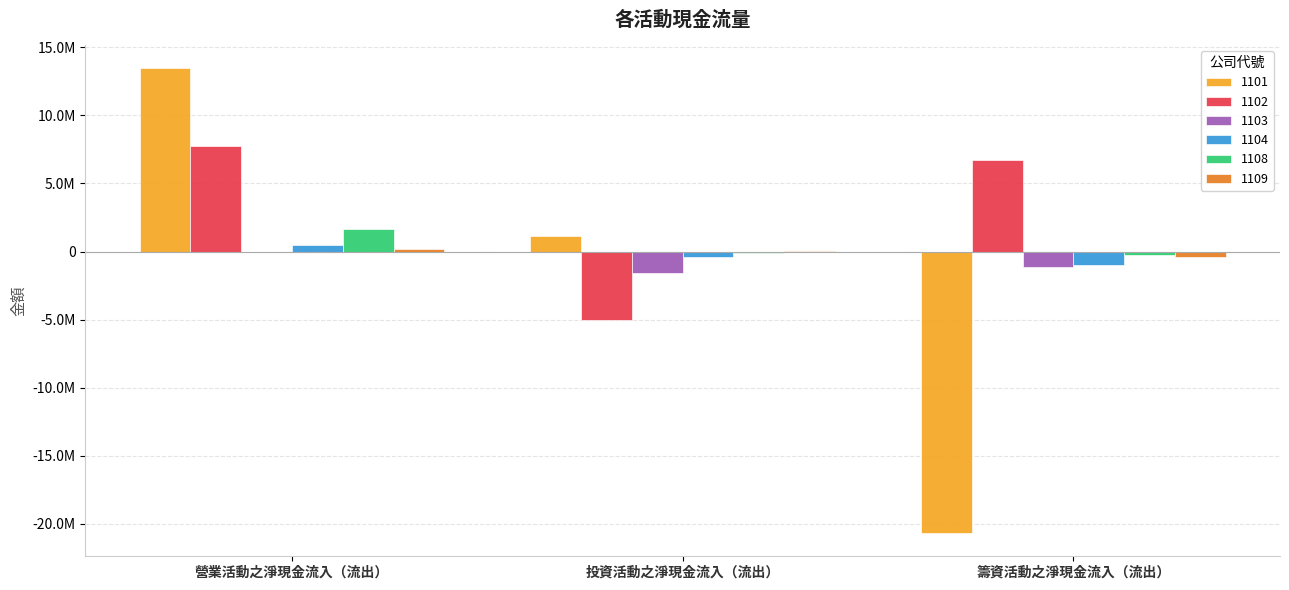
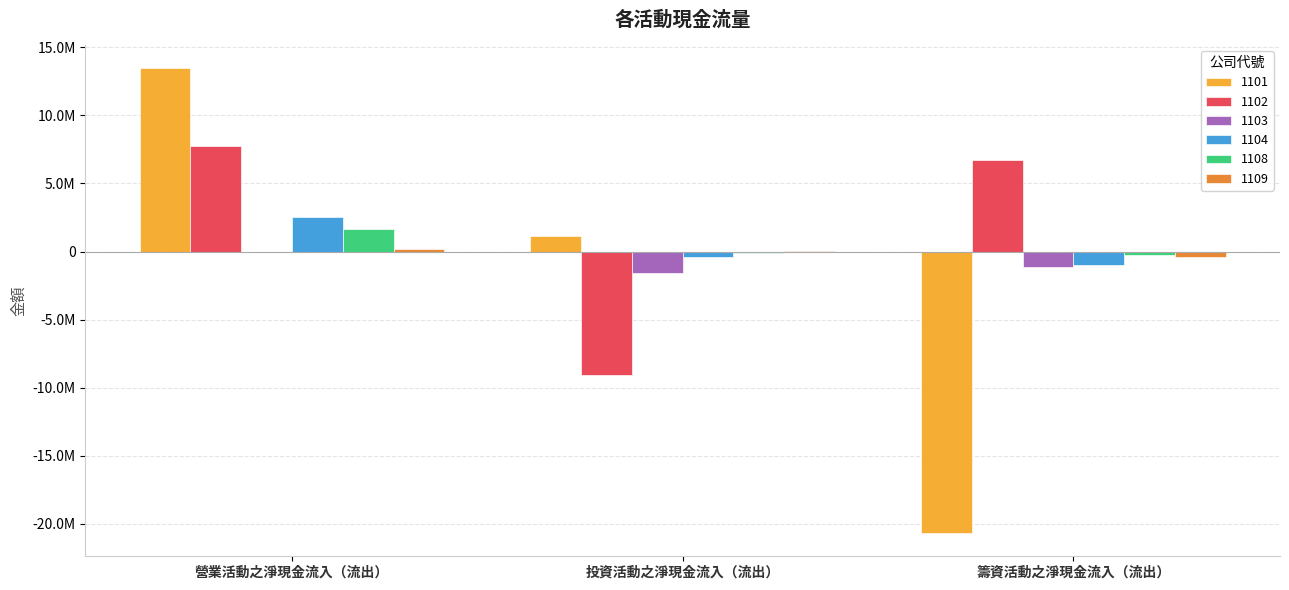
1104, 營業活動之淨現金流入（流出）: 500000 -> 2500000
1102, 投資活動之淨現金流入（流出）: -5000000 -> -9000000
